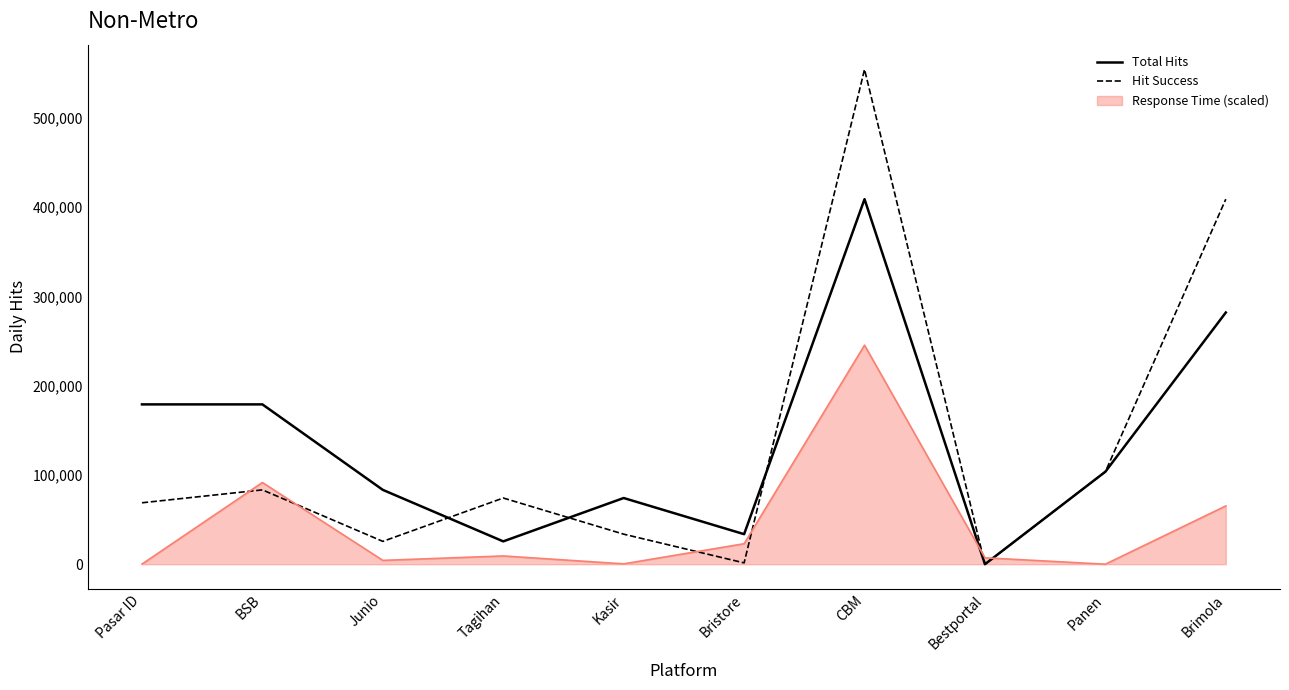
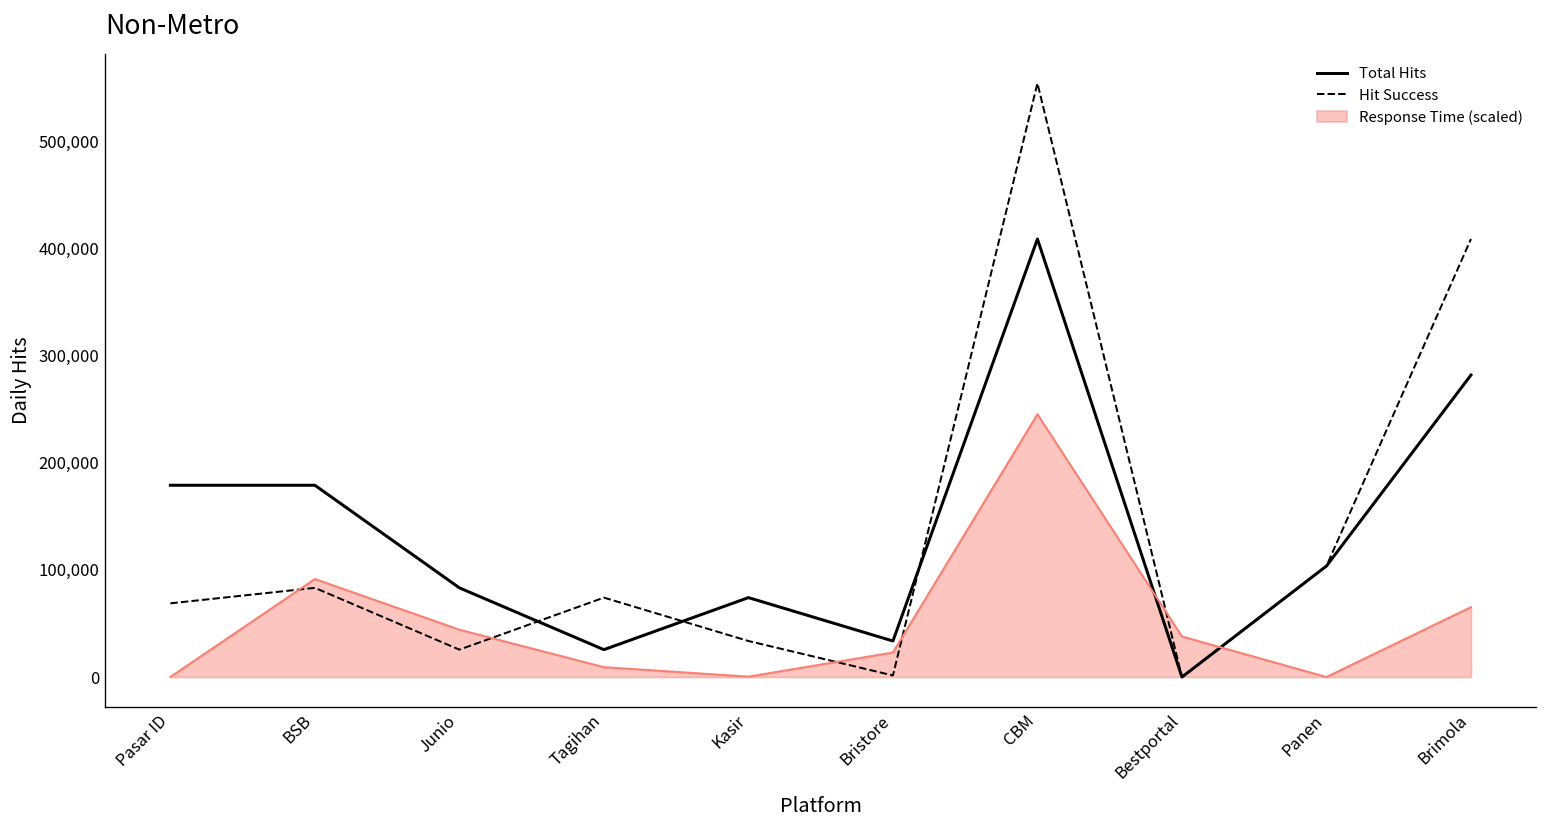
Response Time (scaled), Junio: 0 -> 40,000
Response Time (scaled), Bestportal: 10,000 -> 40,000
